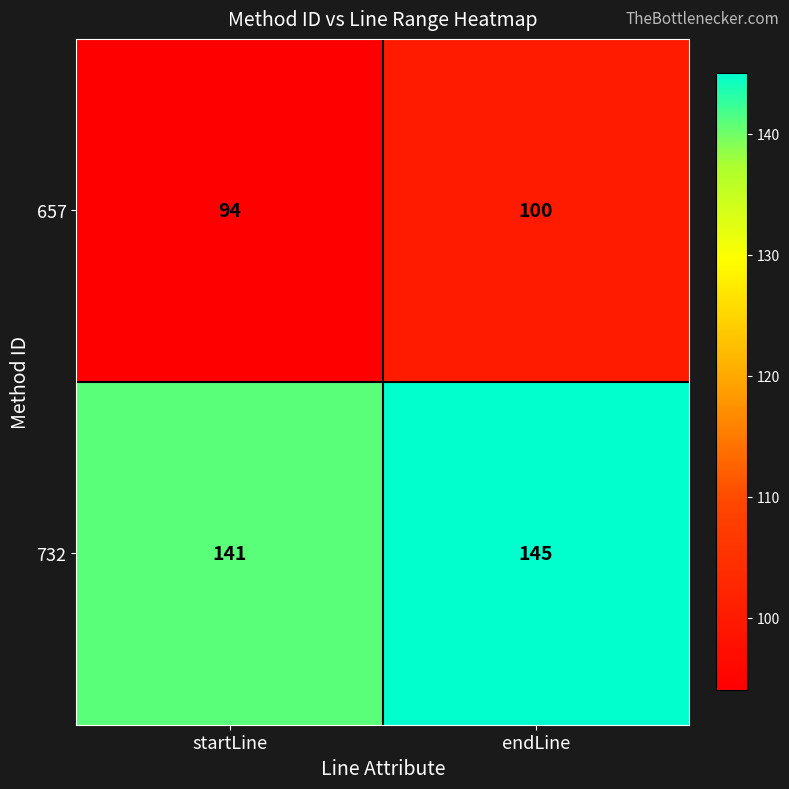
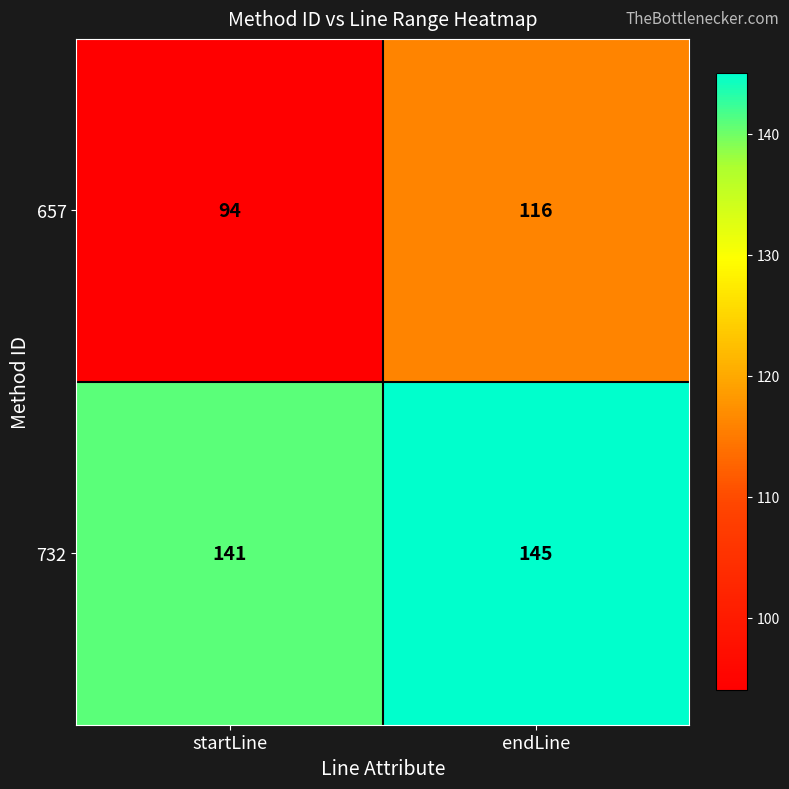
657, endLine: 100 -> 116
